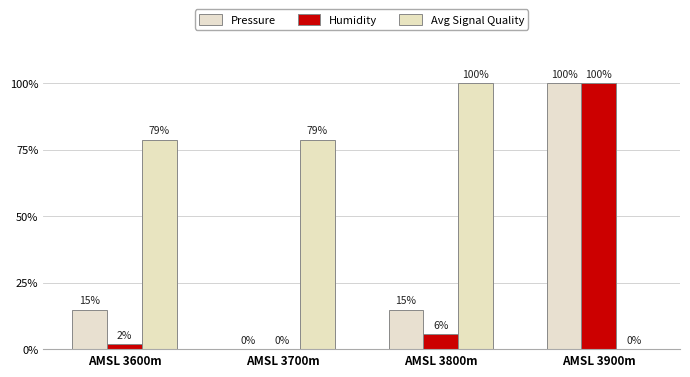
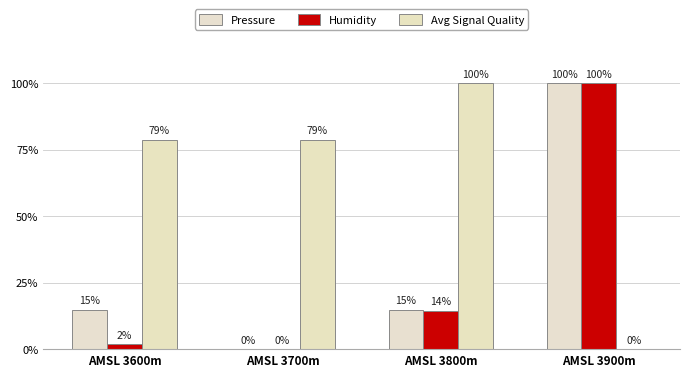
Humidity, AMSL 3800m: 6% -> 14%
